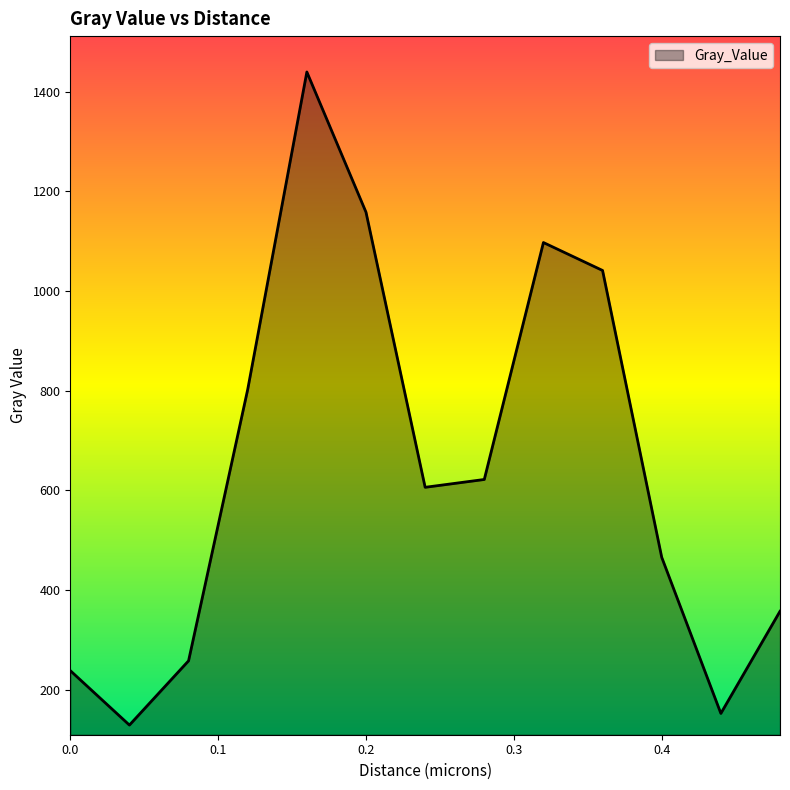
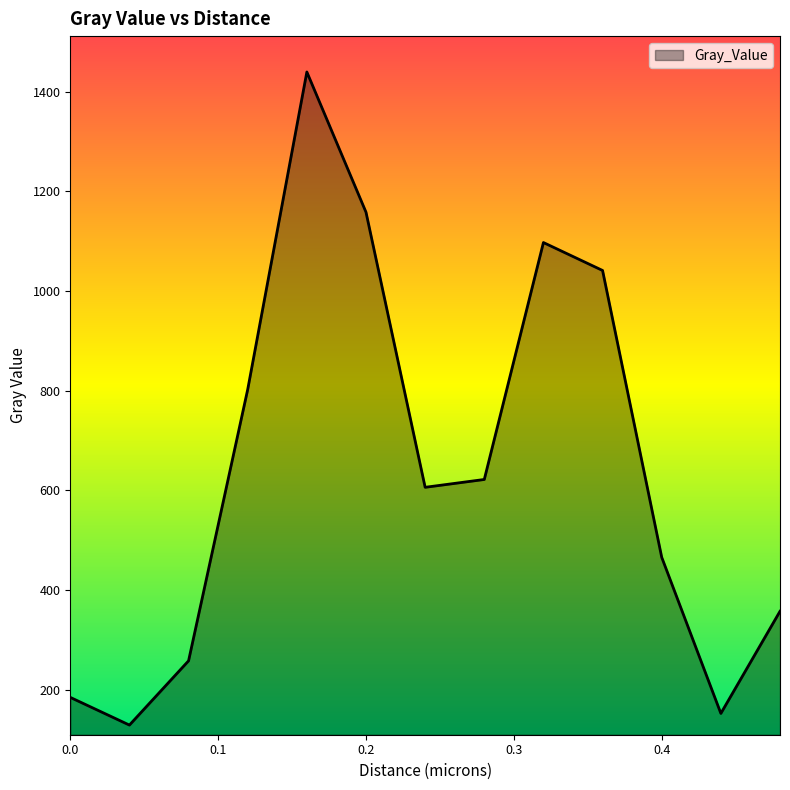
0.0: 240 -> 180
